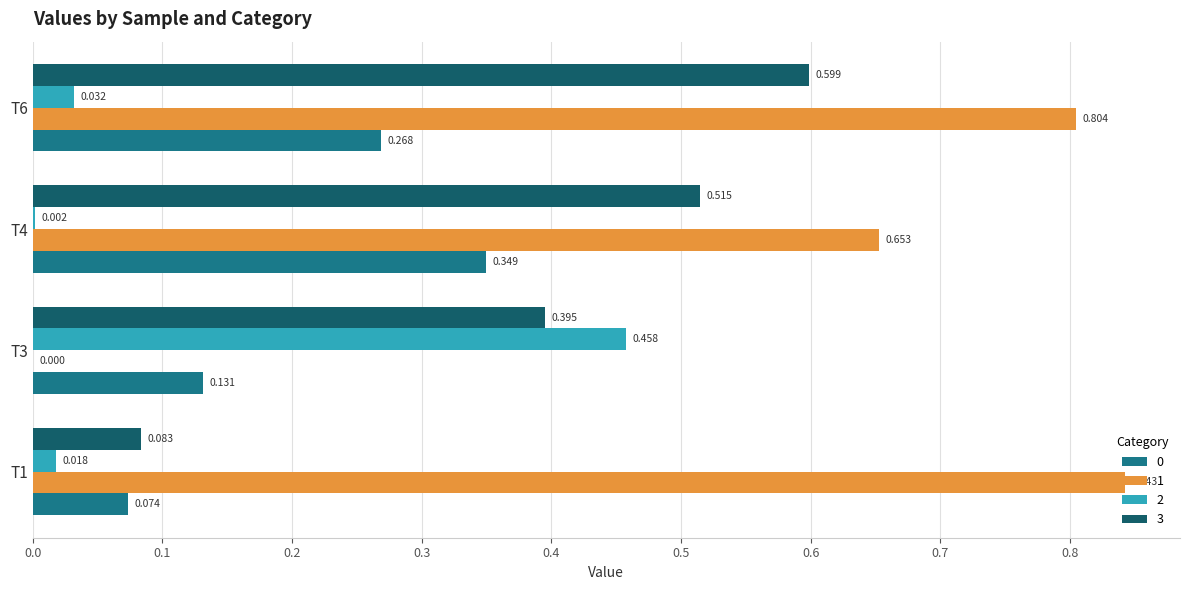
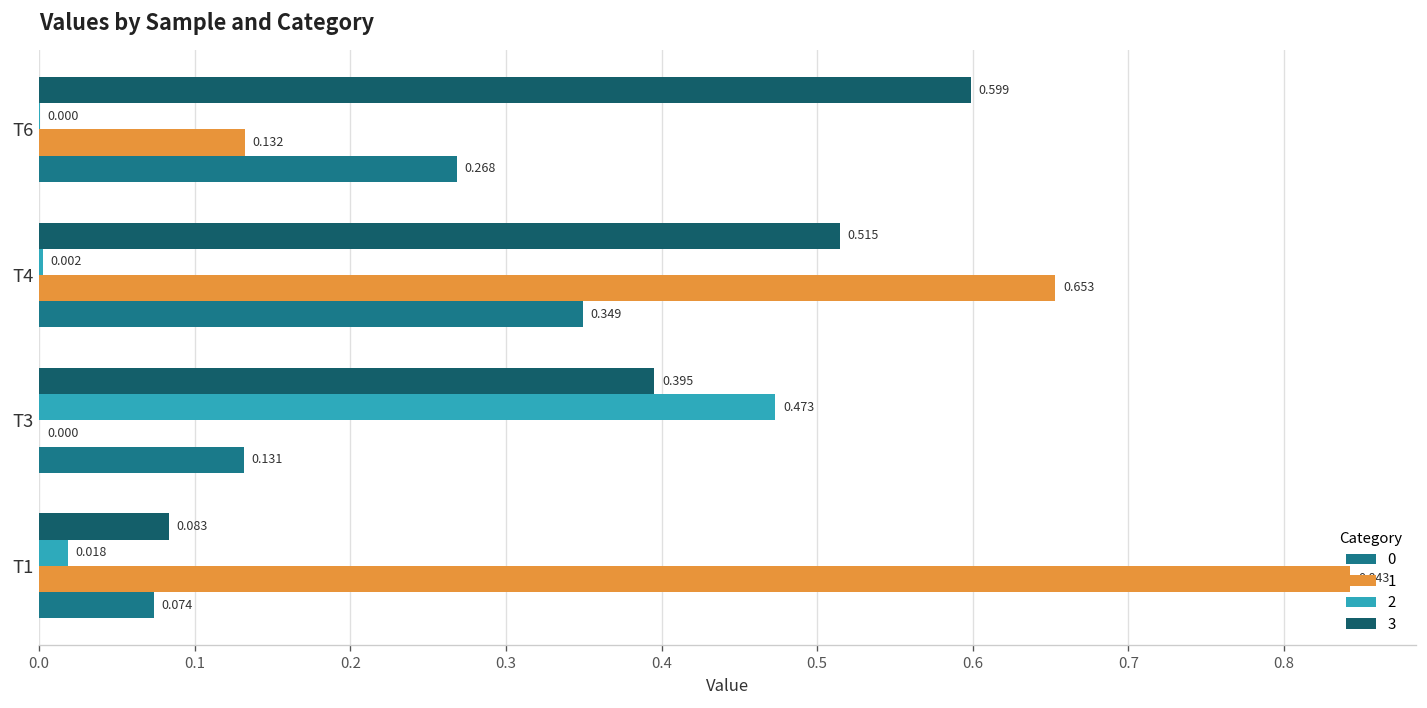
2, T6: 0.032 -> 0.000
1, T6: 0.804 -> 0.132
2, T3: 0.458 -> 0.473
